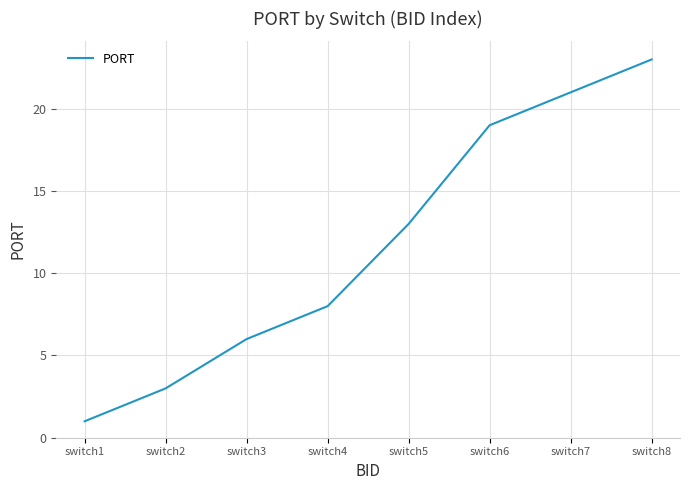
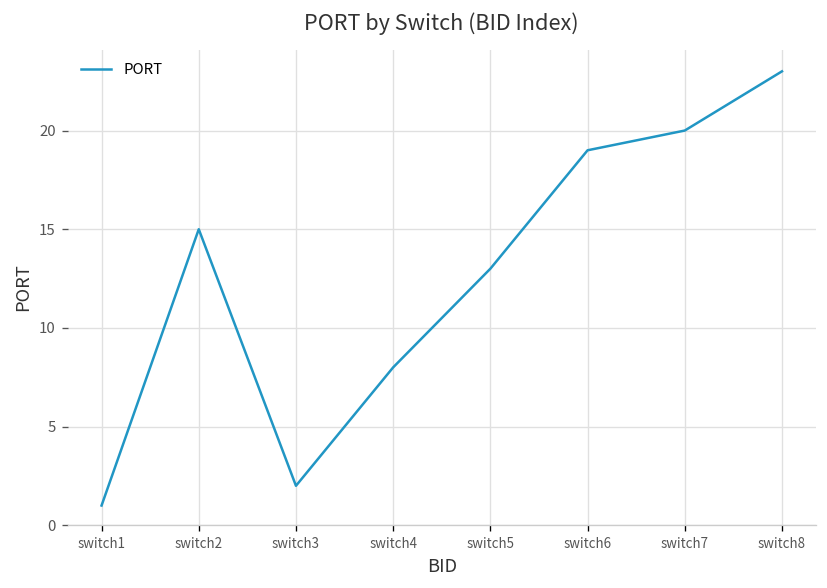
switch2: 3 -> 15
switch3: 6 -> 2
switch7: 21 -> 20
